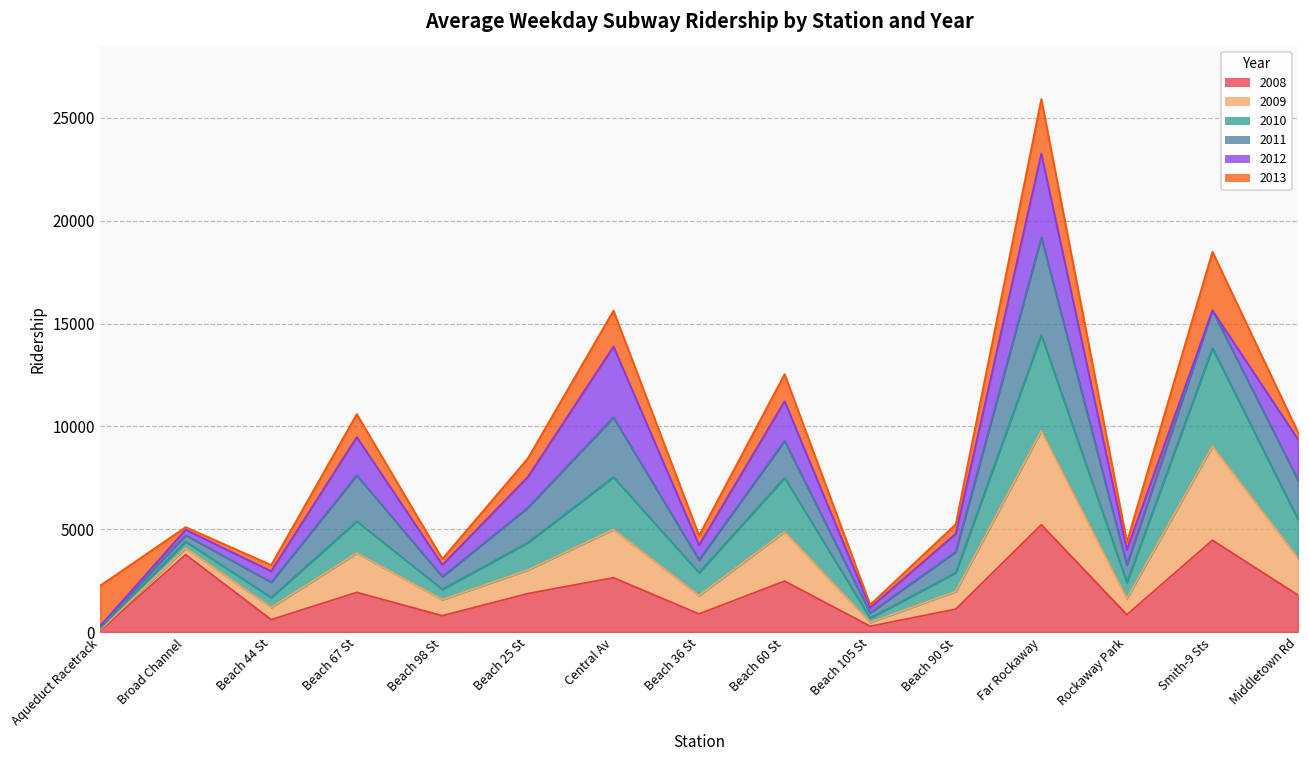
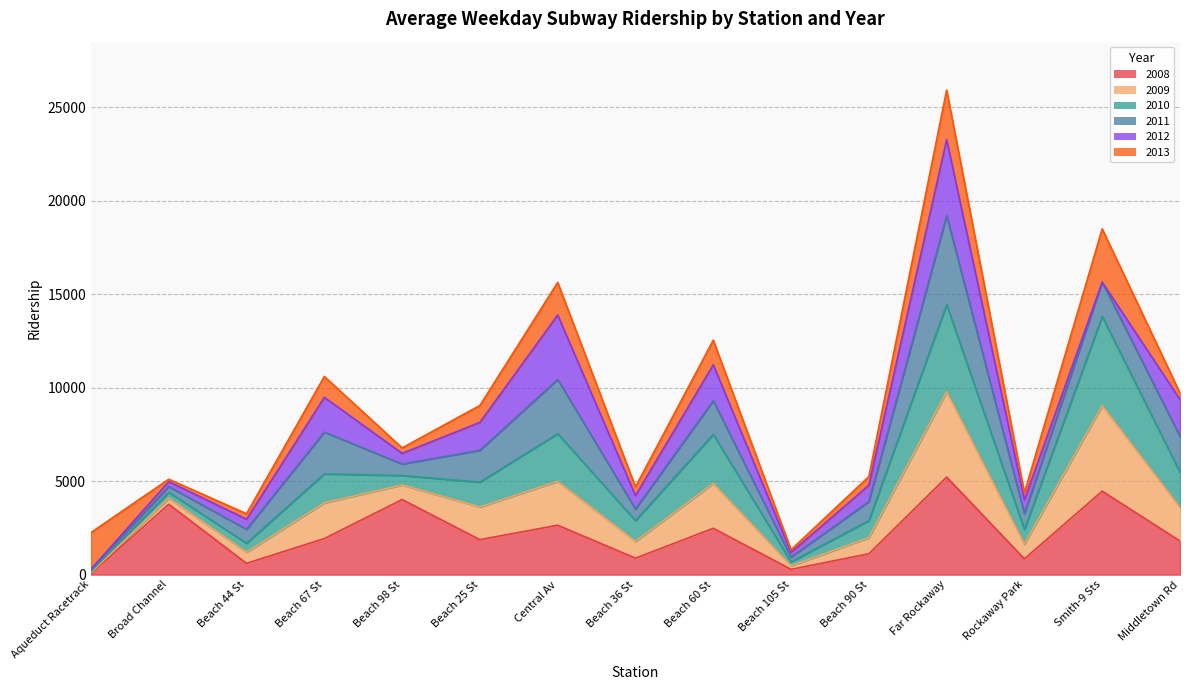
2008, Beach 98 St: 800 -> 4000
2009, Beach 25 St: 1200 -> 1700
